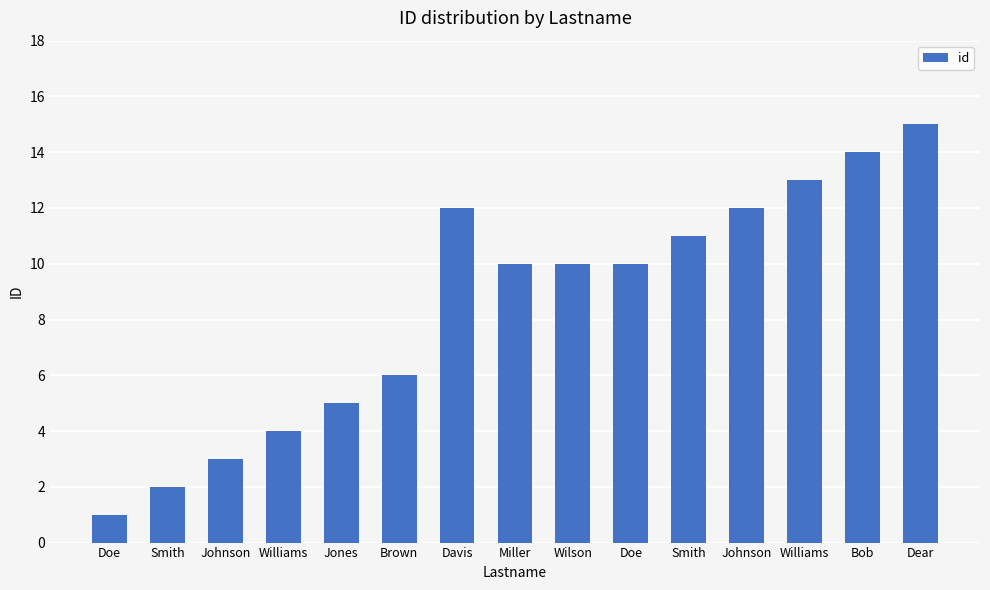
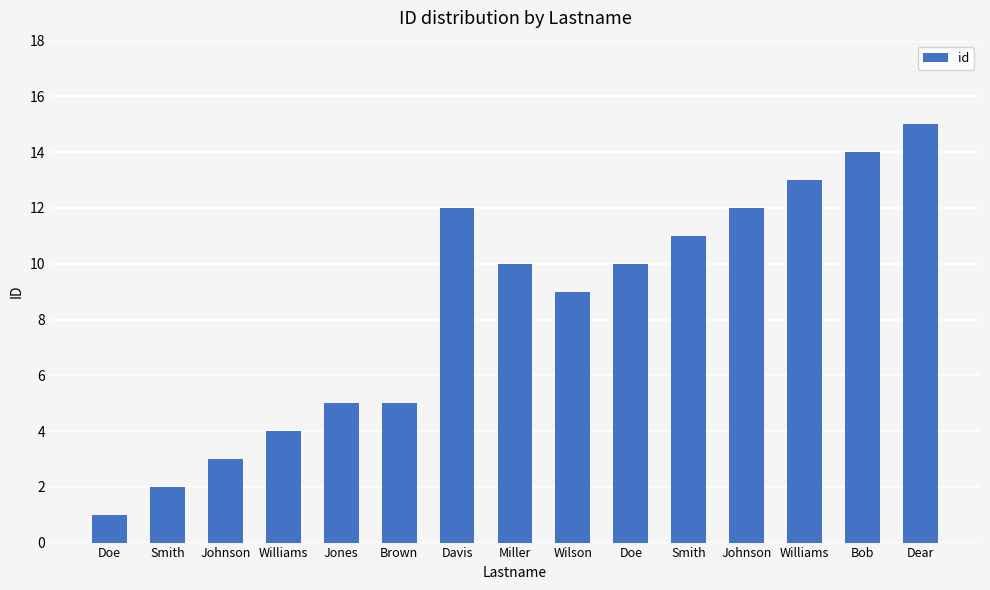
Brown: 6 -> 5
Wilson: 10 -> 9
